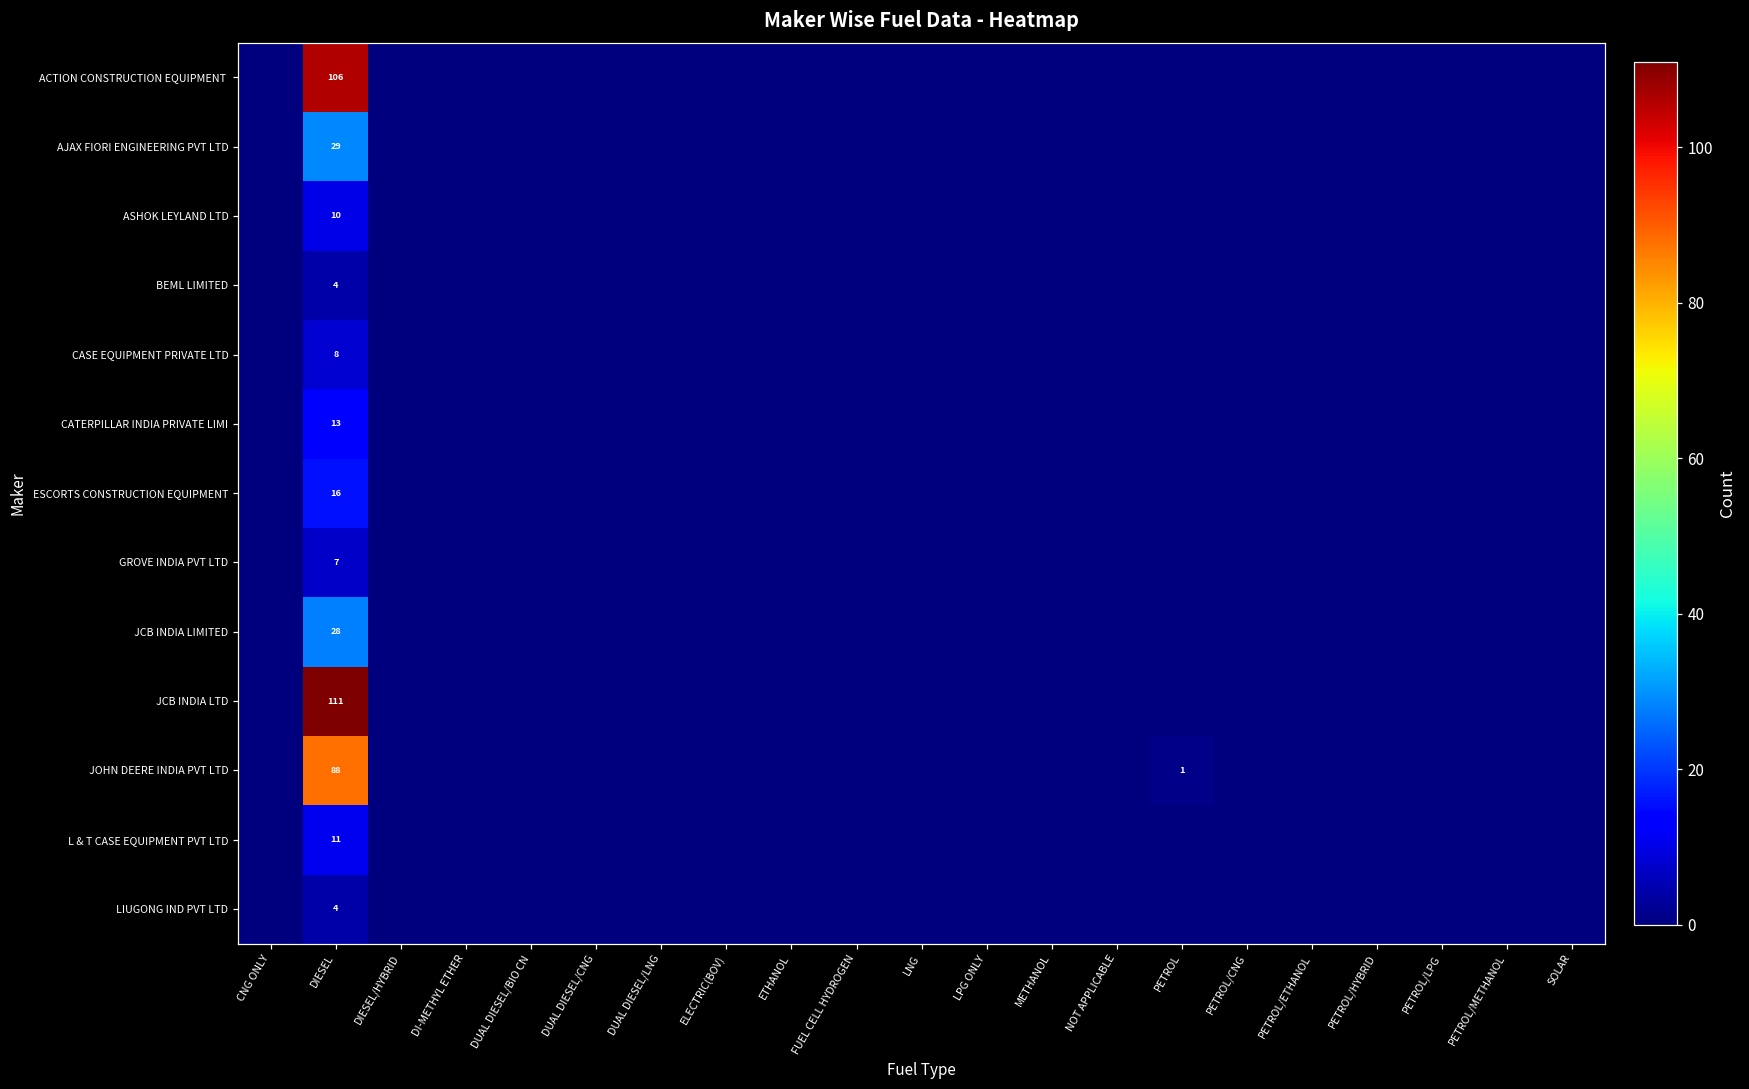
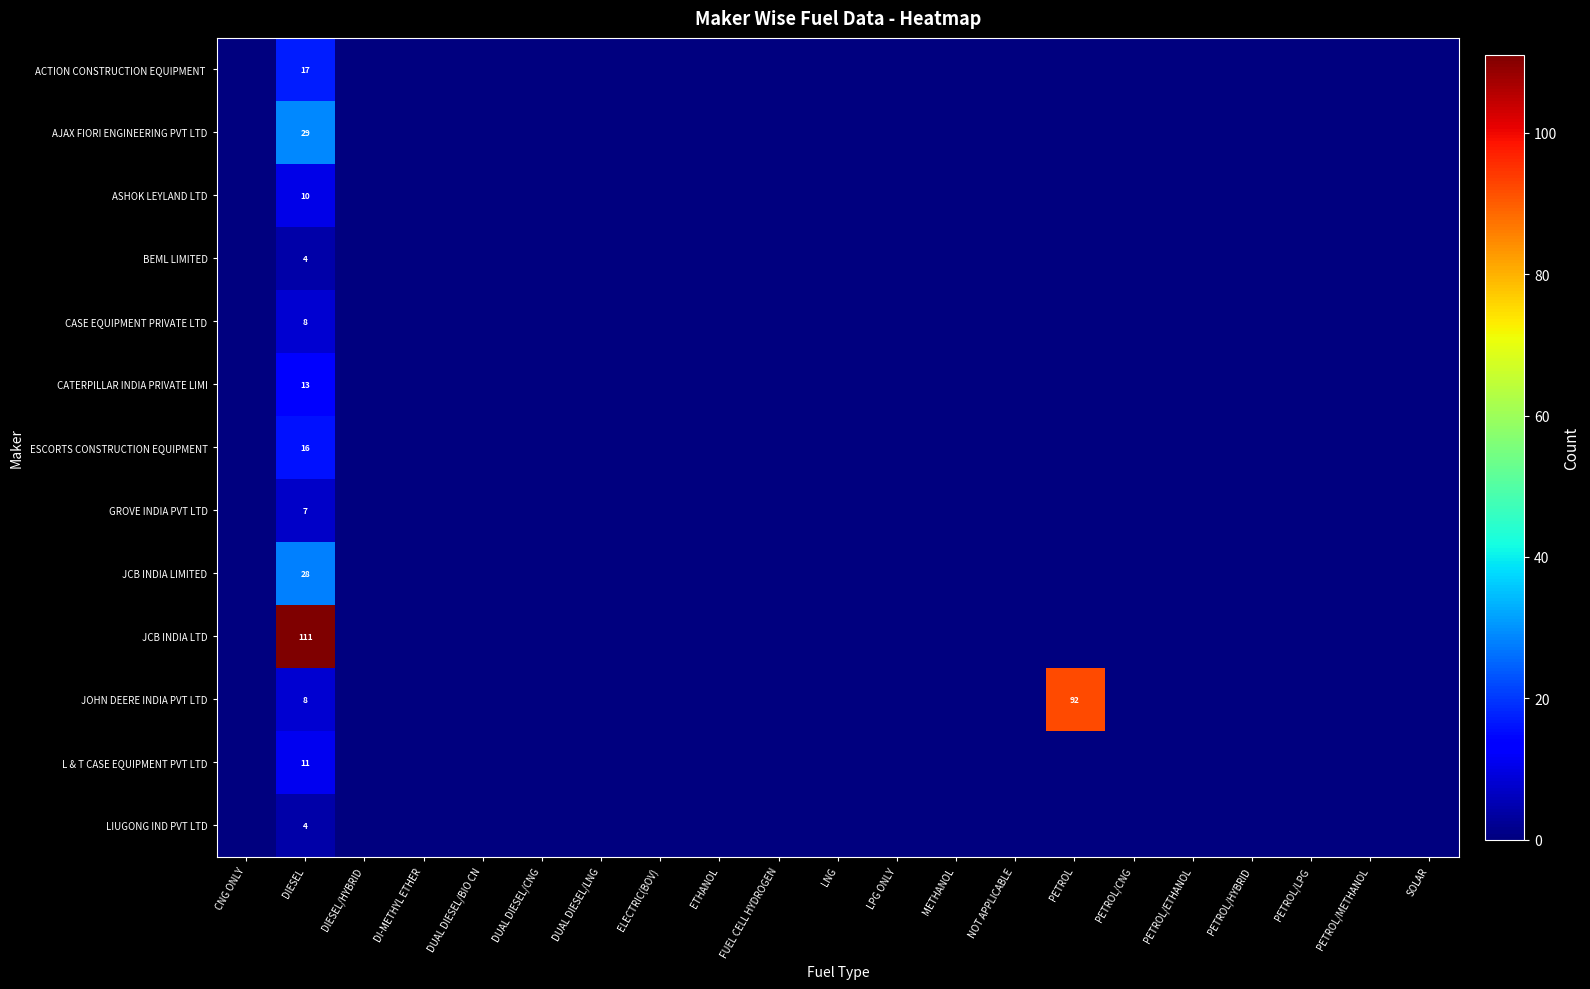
ACTION CONSTRUCTION EQUIPMENT, DIESEL: 106 -> 17
JOHN DEERE INDIA PVT LTD, DIESEL: 88 -> 8
JOHN DEERE INDIA PVT LTD, PETROL: 1 -> 92
